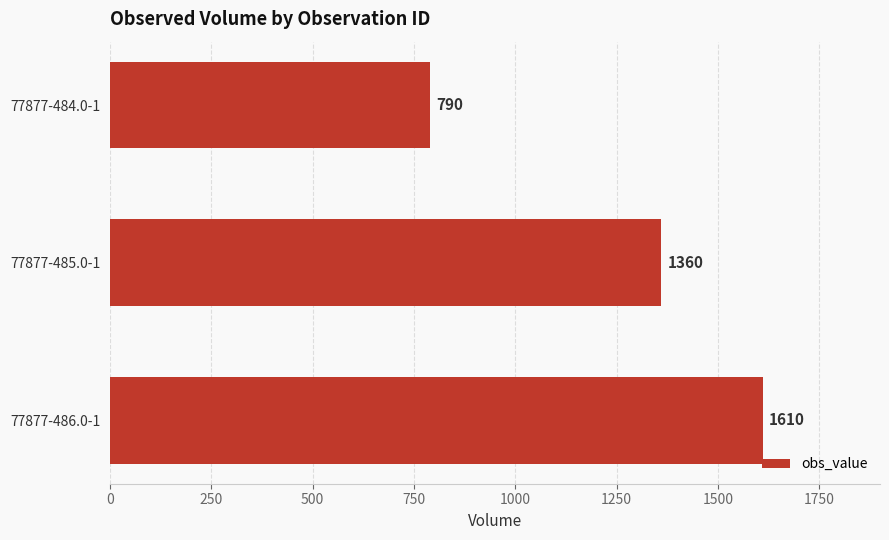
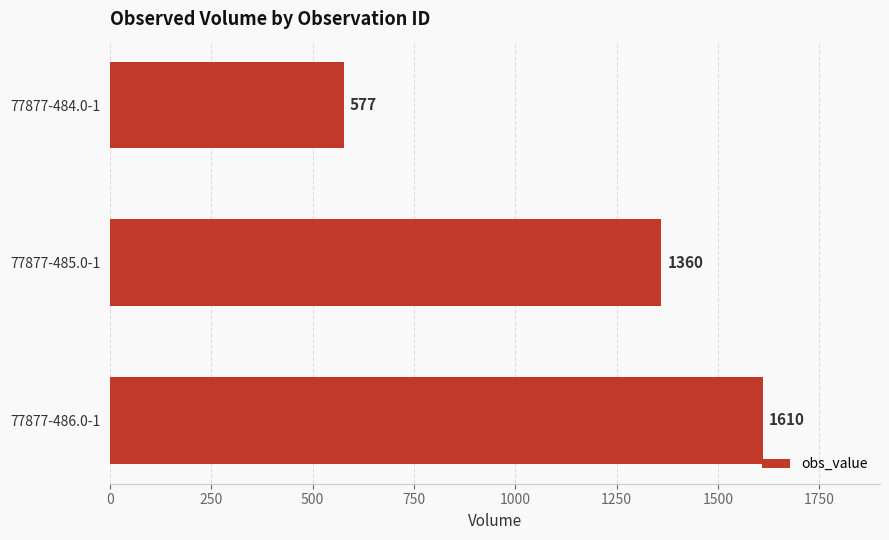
77877-484.0-1: 790 -> 577
